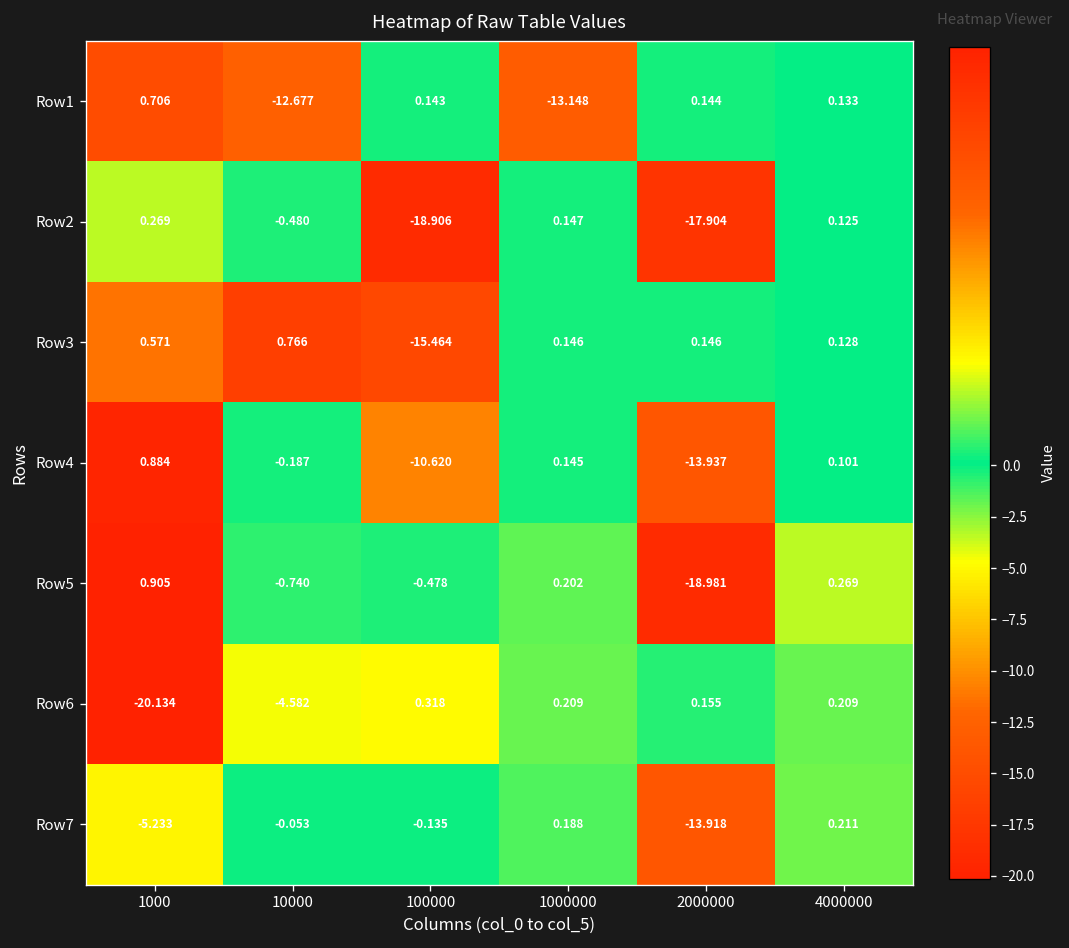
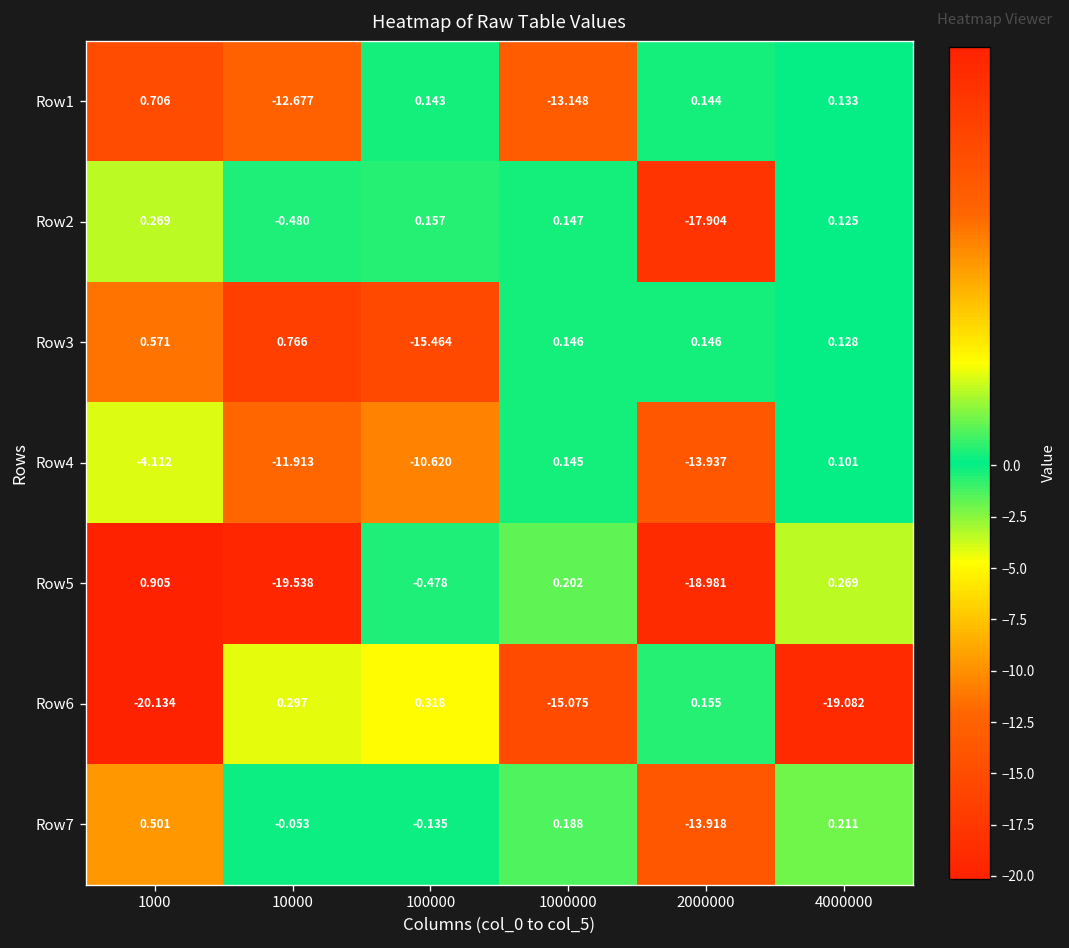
Row2, 100000: -18.906 -> 0.157
Row4, 1000: 0.884 -> -4.112
Row4, 10000: -0.187 -> -11.913
Row5, 10000: -0.740 -> -19.538
Row6, 10000: -4.582 -> 0.297
Row6, 1000000: 0.209 -> -15.075
Row6, 4000000: 0.209 -> -19.082
Row7, 1000: -5.233 -> 0.501
